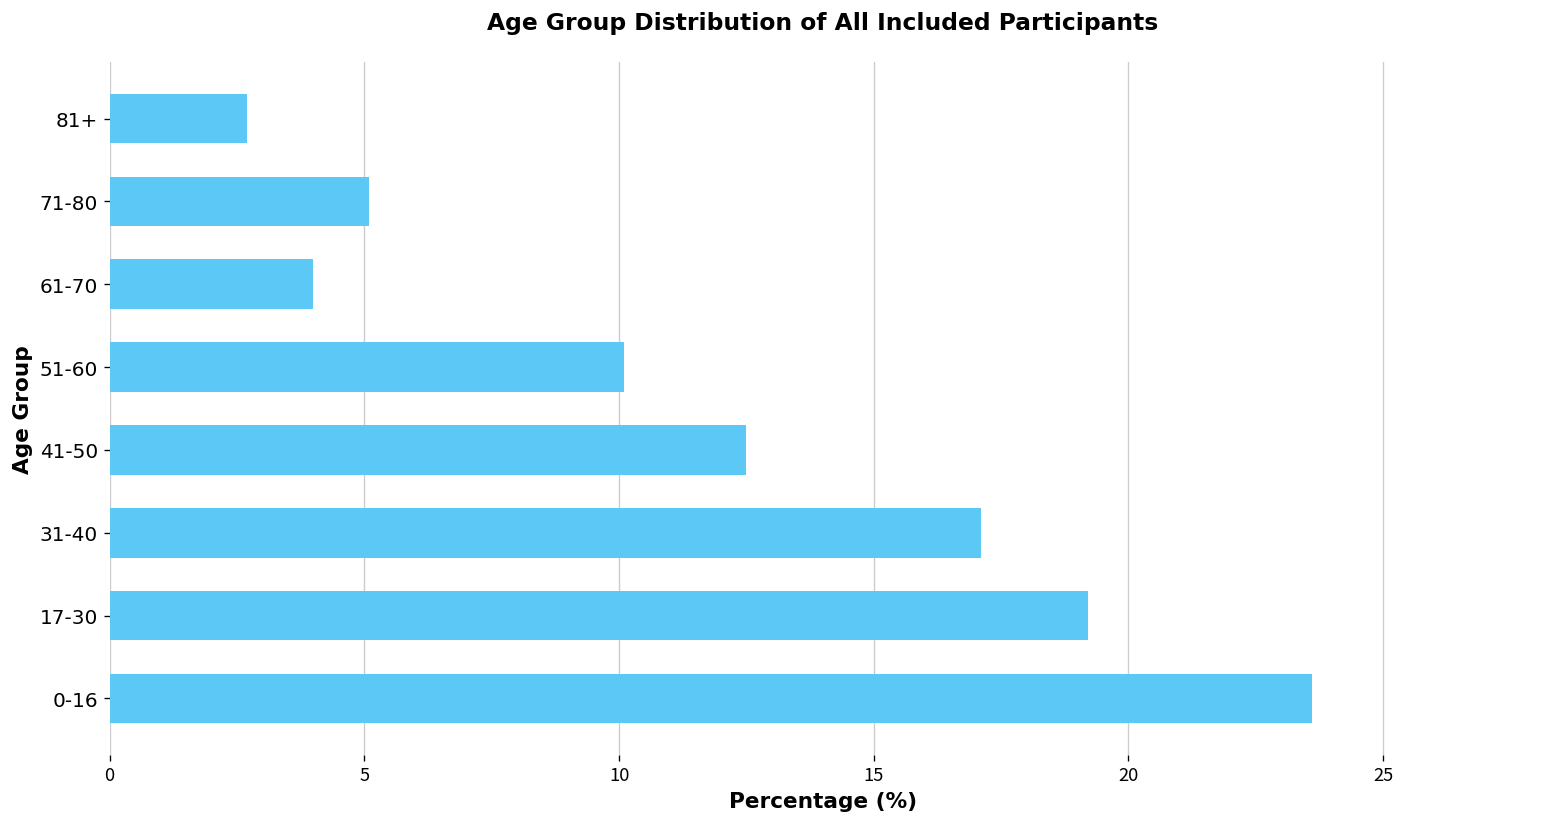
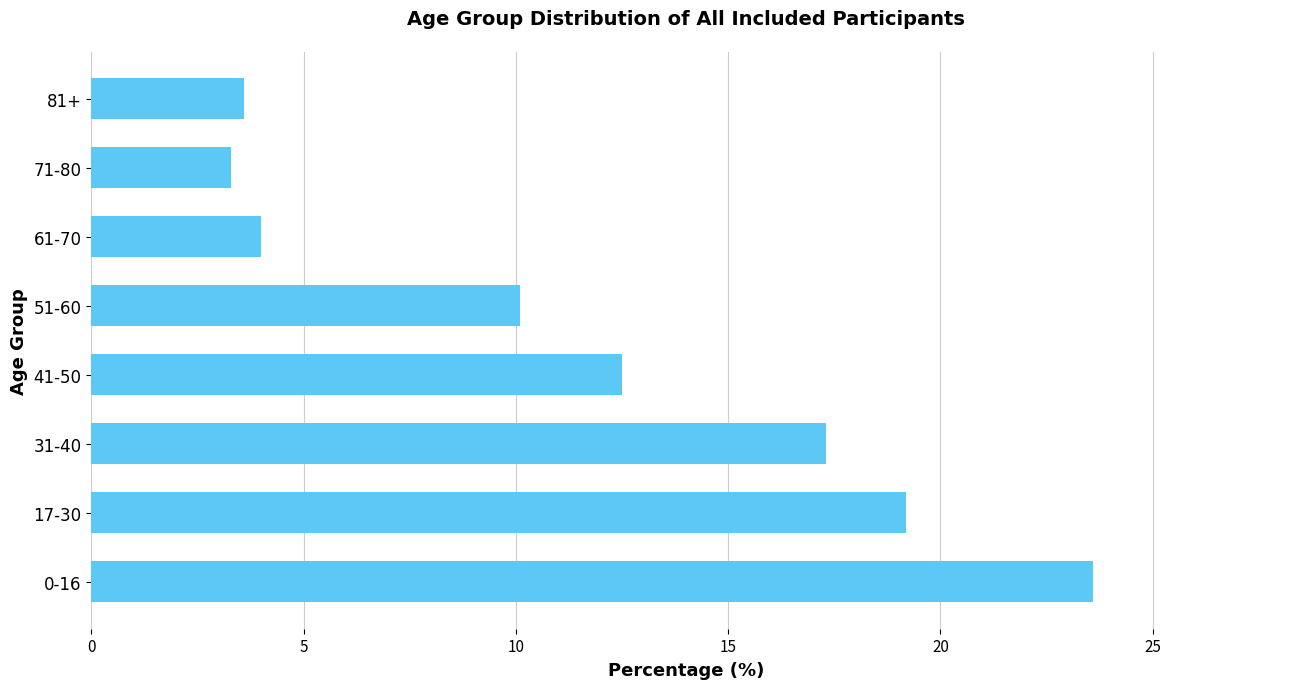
81+: 2.7 -> 3.6
71-80: 5.1 -> 3.3
31-40: 17.1 -> 17.3
